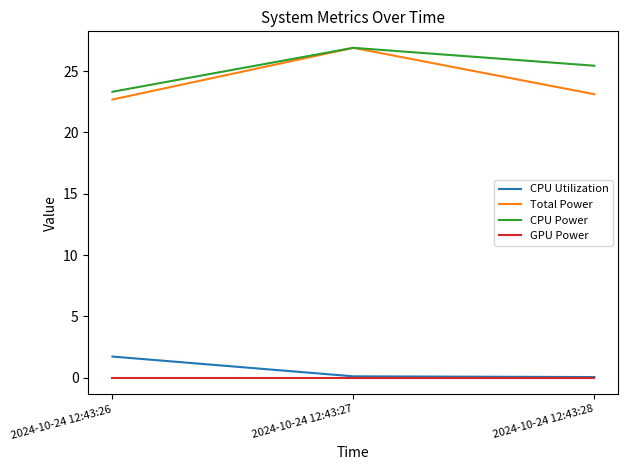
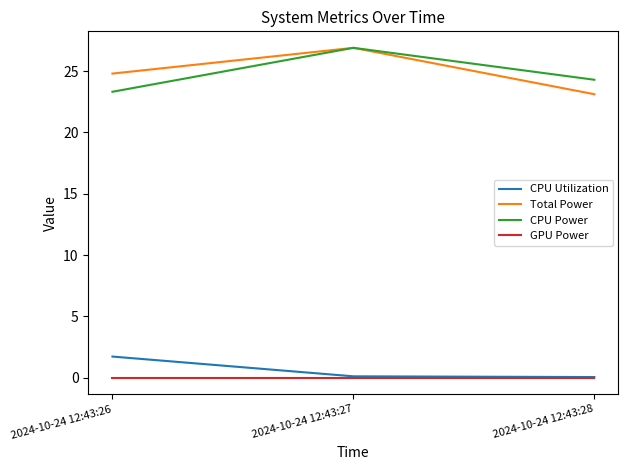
Total Power, 2024-10-24 12:43:26: 22.7 -> 24.8
CPU Power, 2024-10-24 12:43:28: 25.4 -> 24.3
